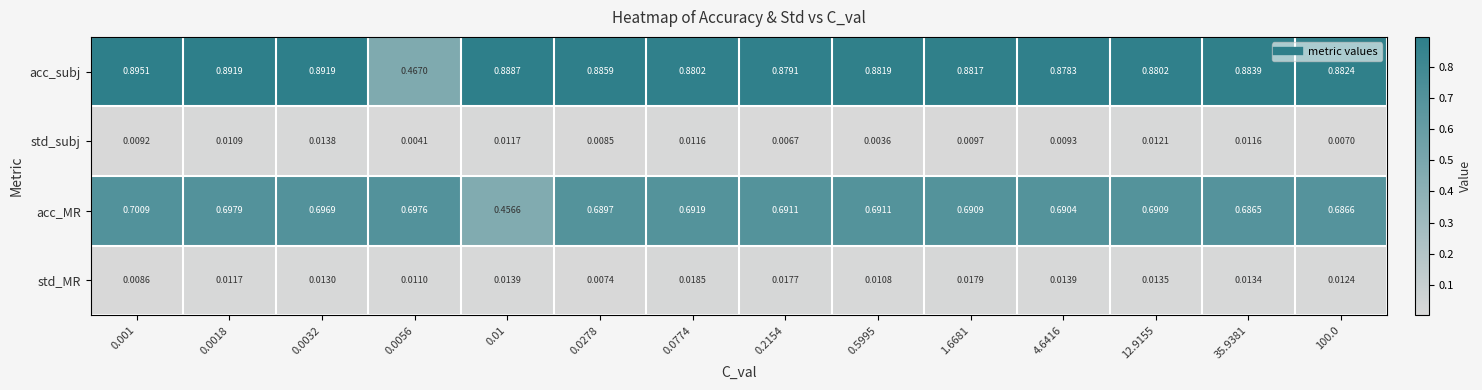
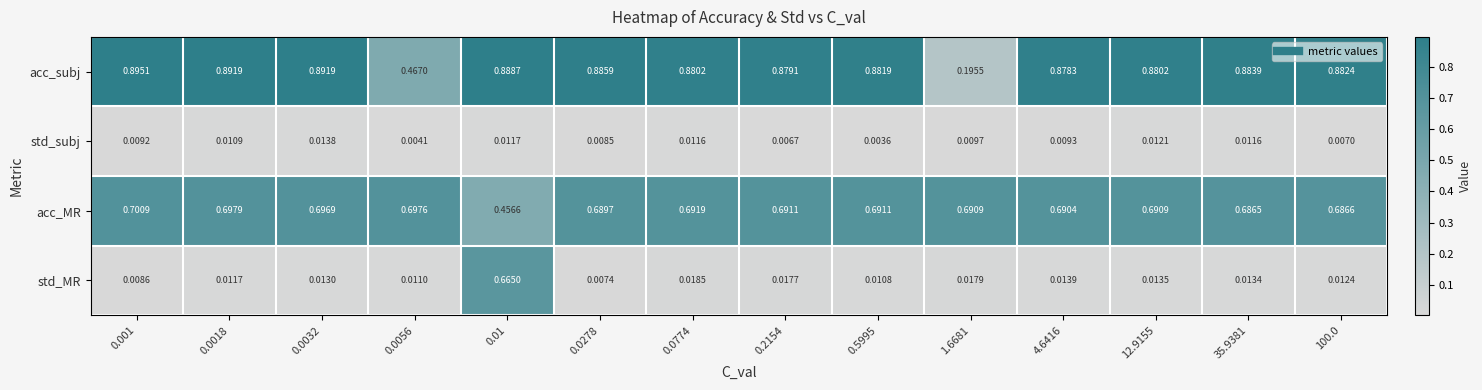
acc_subj, 1.6681: 0.8817 -> 0.1955
std_MR, 0.01: 0.0139 -> 0.6650
